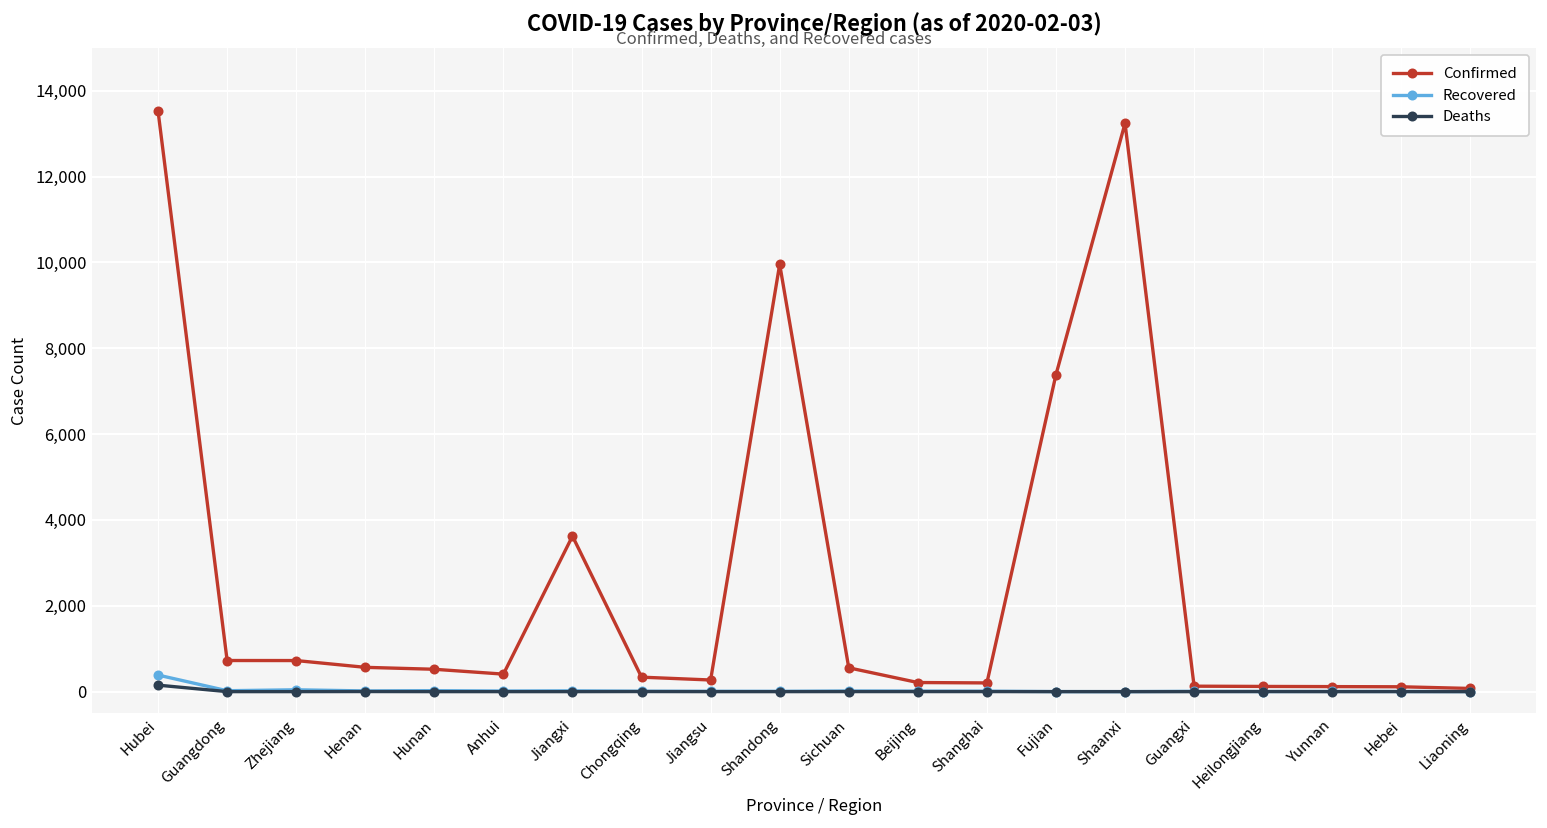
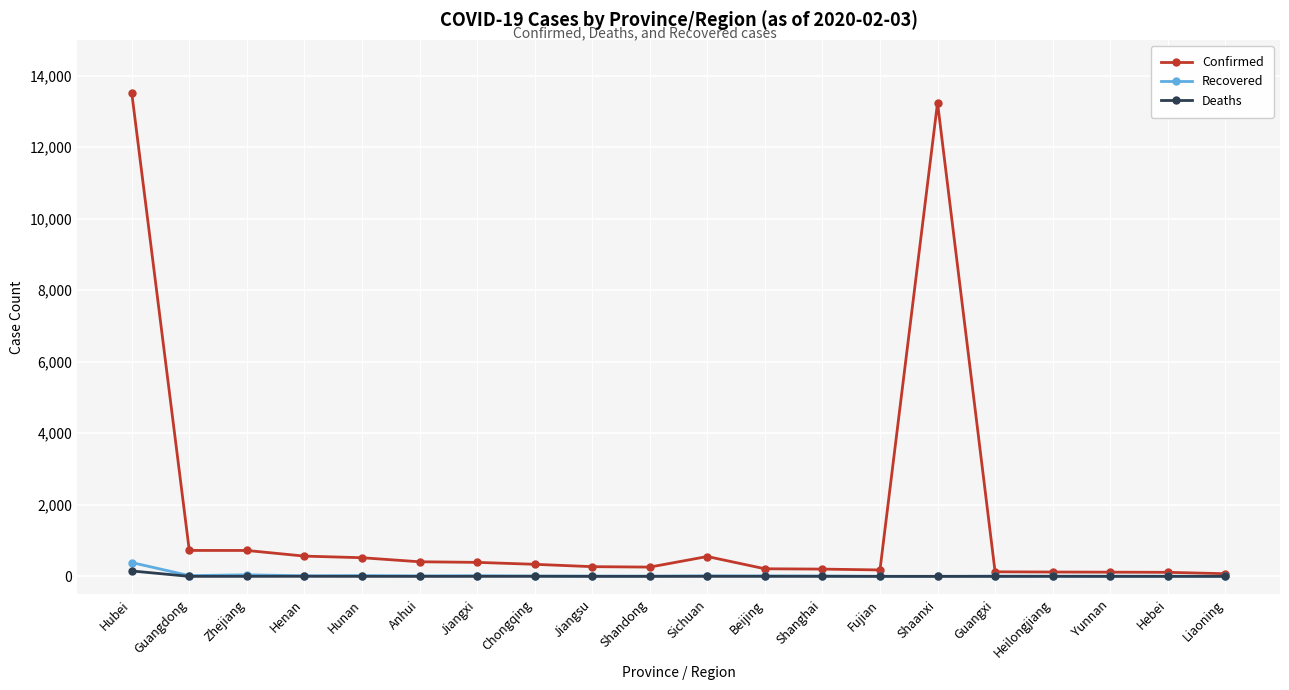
Confirmed, Jiangxi: 3,600 -> 400
Confirmed, Shandong: 10,000 -> 300
Confirmed, Fujian: 7,400 -> 200
